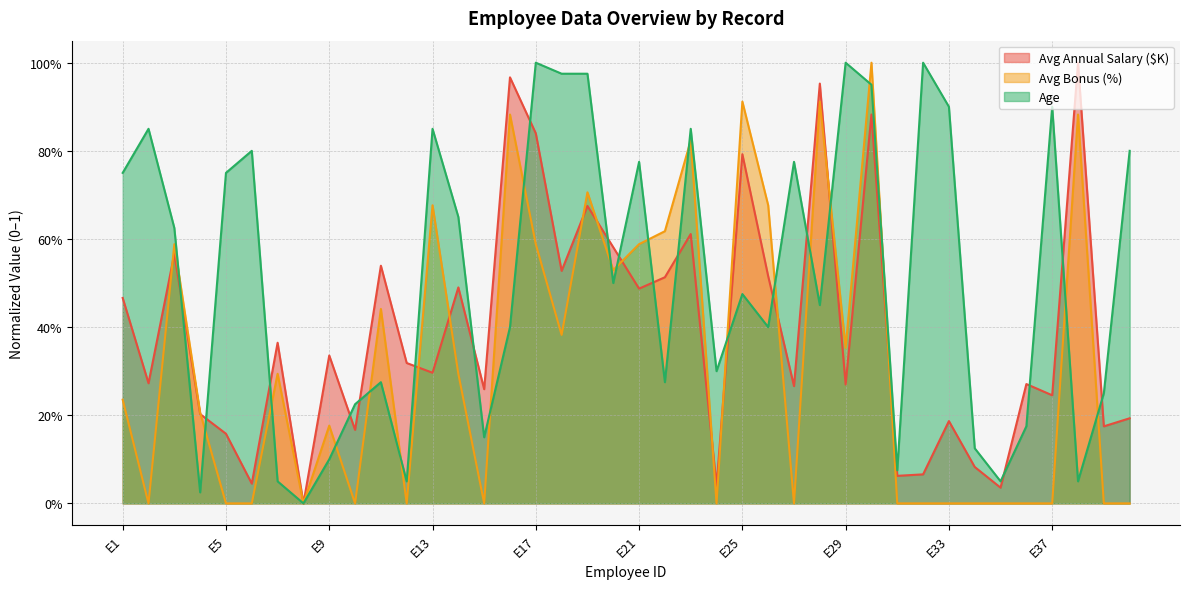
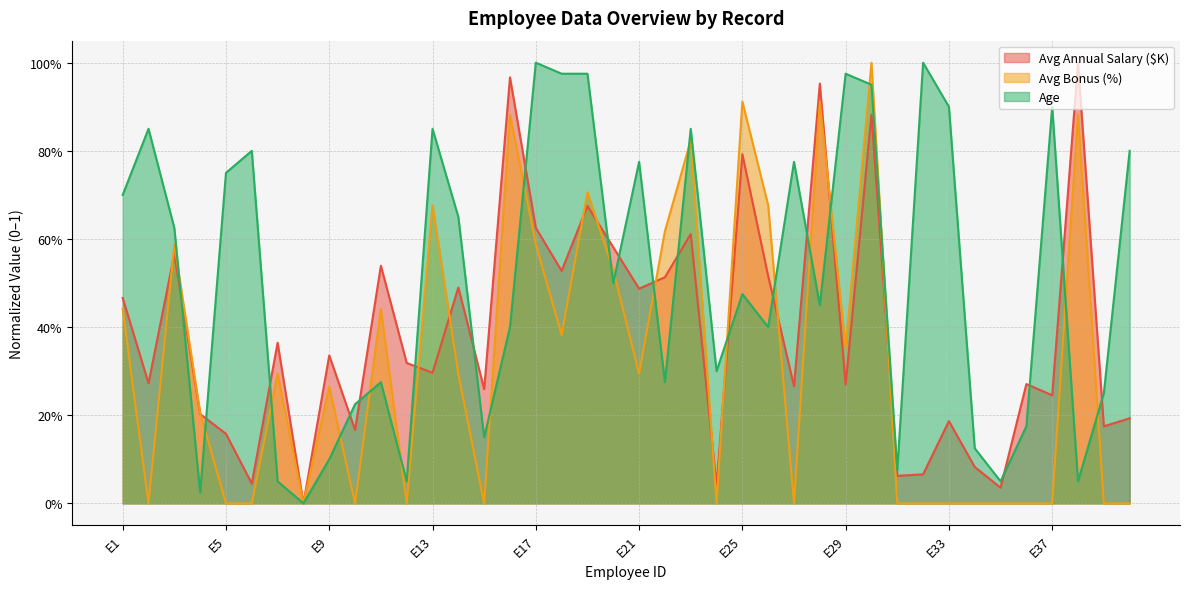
Avg Bonus (%), E1: 24% -> 44%
Age, E1: 75% -> 70%
Avg Bonus (%), E9: 18% -> 26%
Avg Annual Salary ($K), E17: 84% -> 63%
Avg Bonus (%), E21: 59% -> 29%
Age, E29: 100% -> 98%
